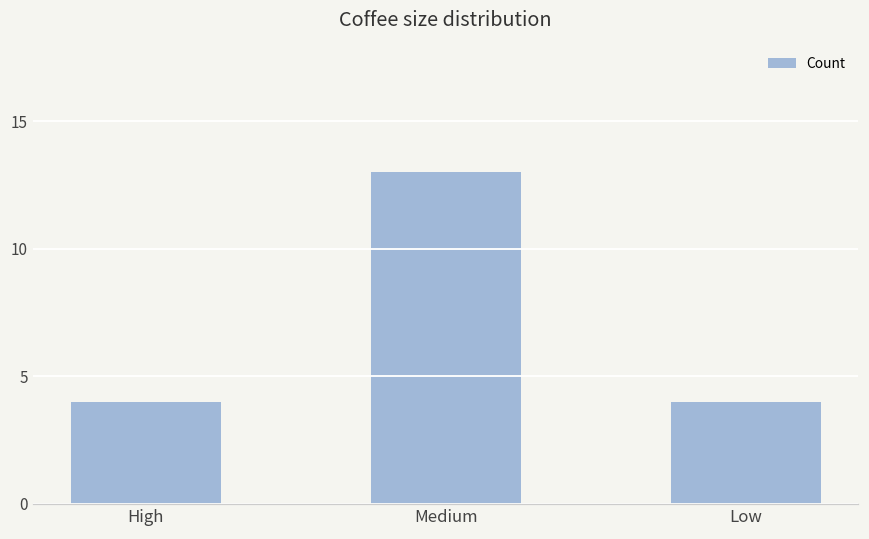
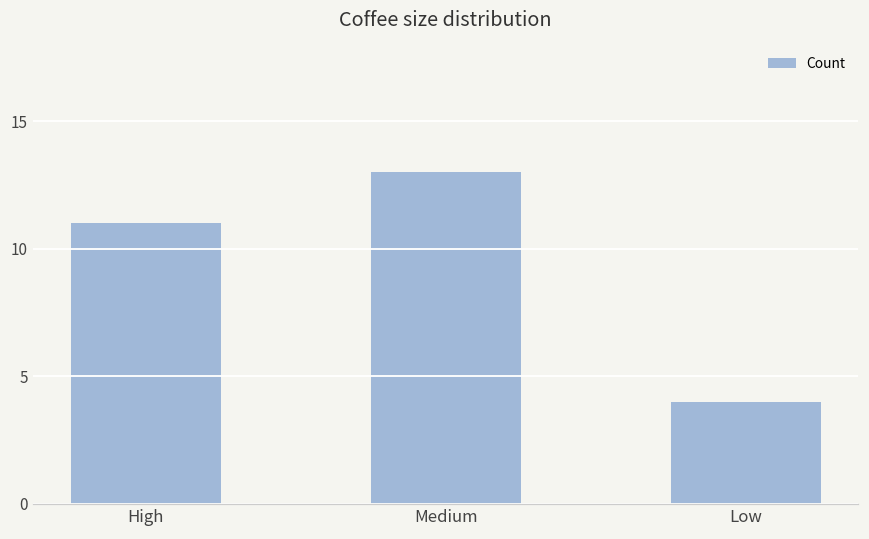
High: 4 -> 11
